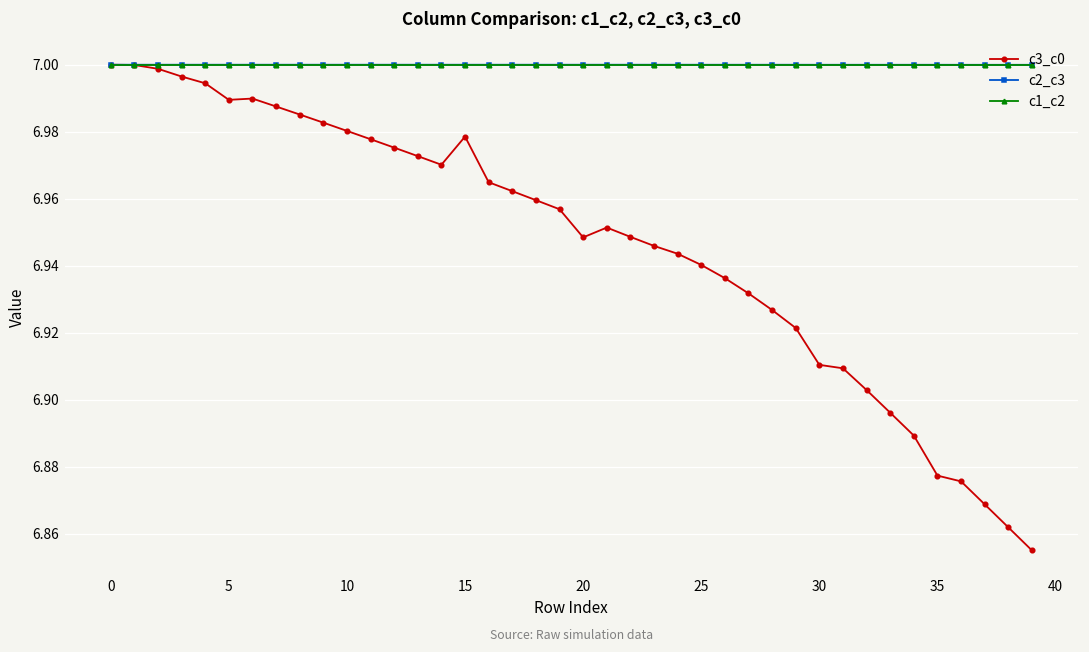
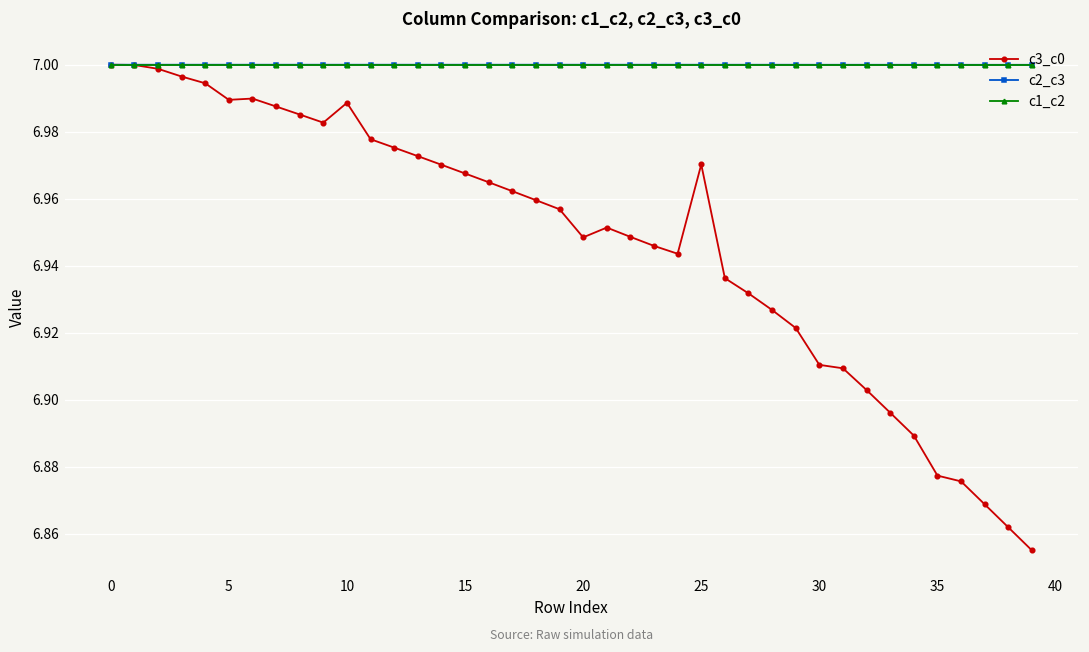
c3_c0, 10: 6.980 -> 6.989
c3_c0, 15: 6.979 -> 6.968
c3_c0, 25: 6.940 -> 6.970
